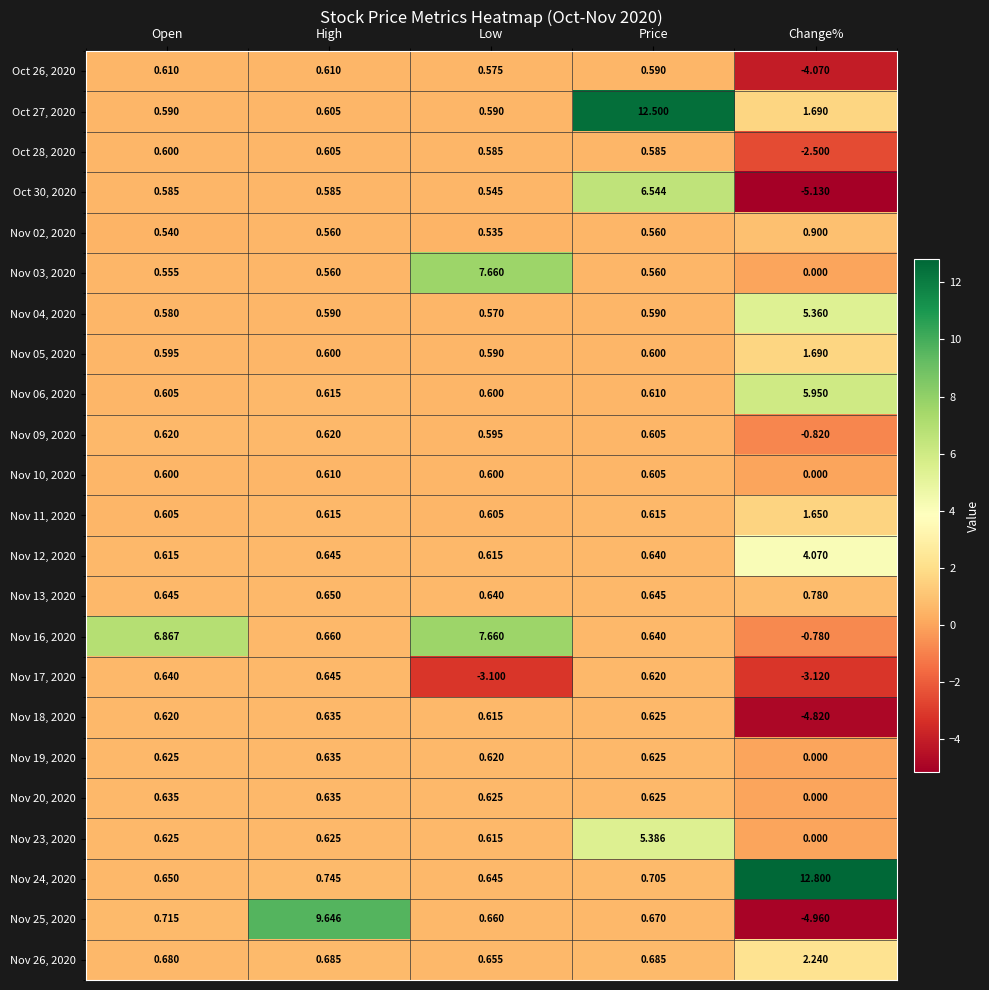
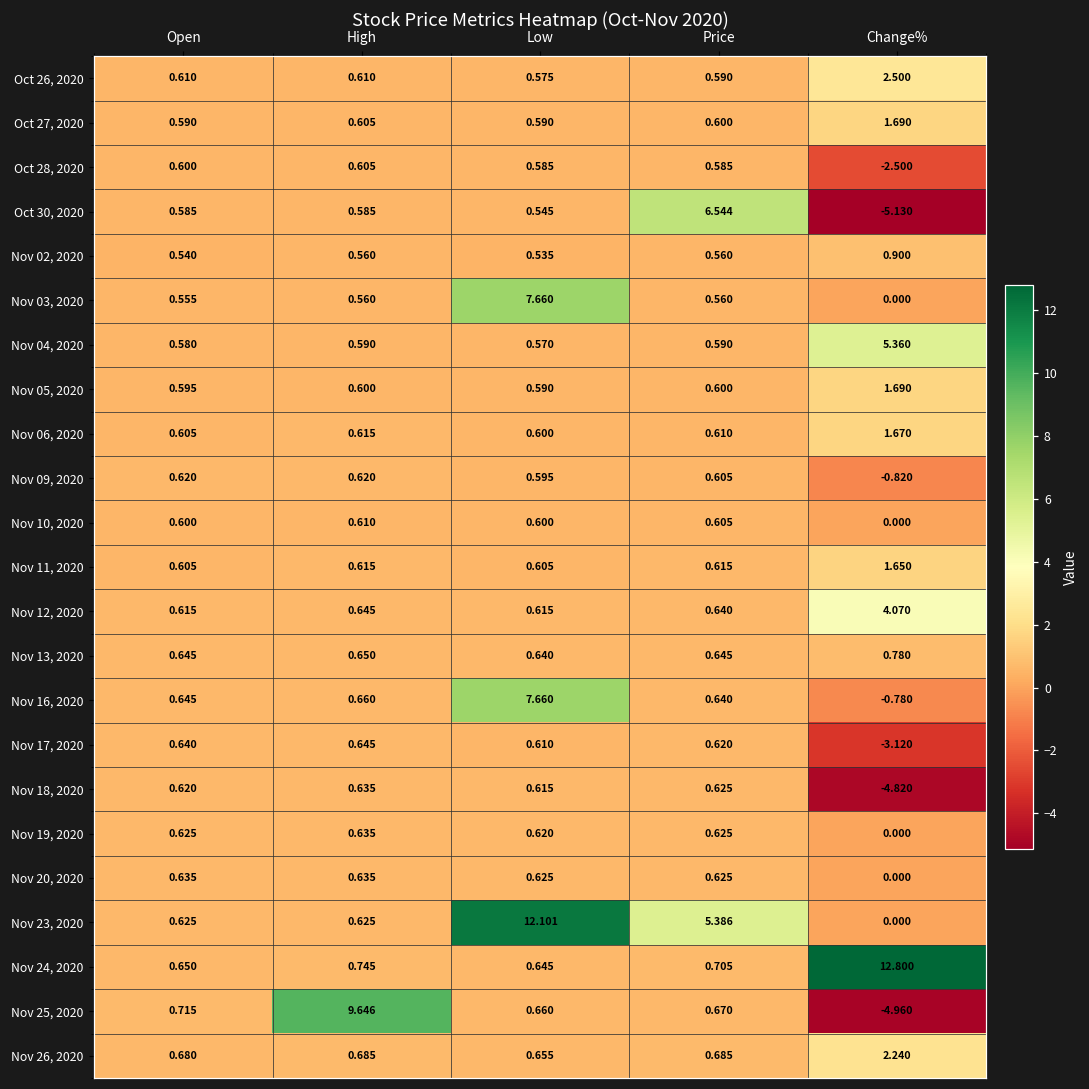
Oct 26, 2020, Change%: -4.070 -> 2.500
Oct 27, 2020, Price: 12.500 -> 0.600
Nov 06, 2020, Change%: 5.950 -> 1.670
Nov 16, 2020, Open: 6.867 -> 0.645
Nov 17, 2020, Low: -3.100 -> 0.610
Nov 23, 2020, Low: 0.615 -> 12.101
